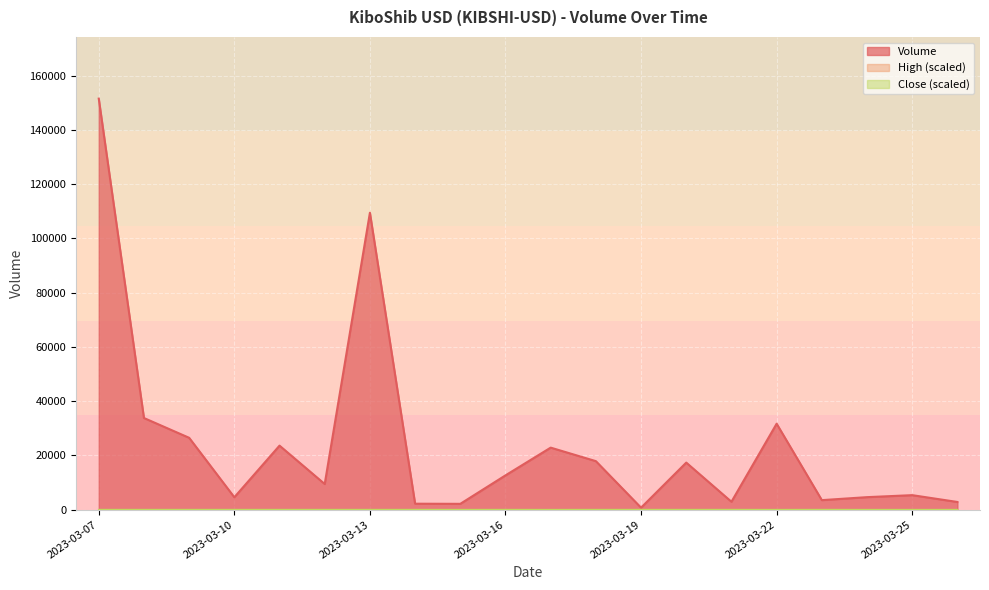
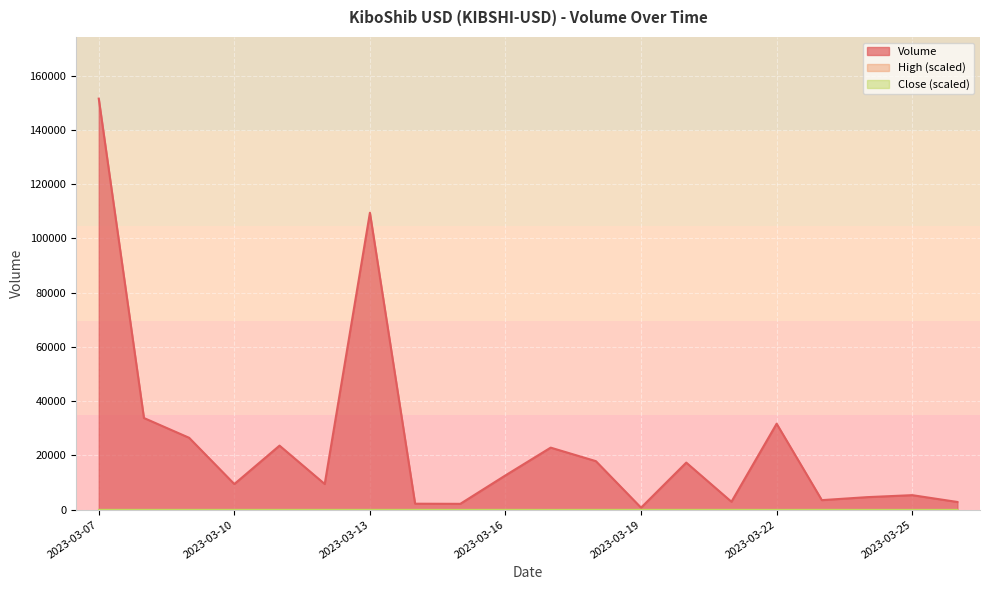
Volume, 2023-03-10: 5000 -> 9000
